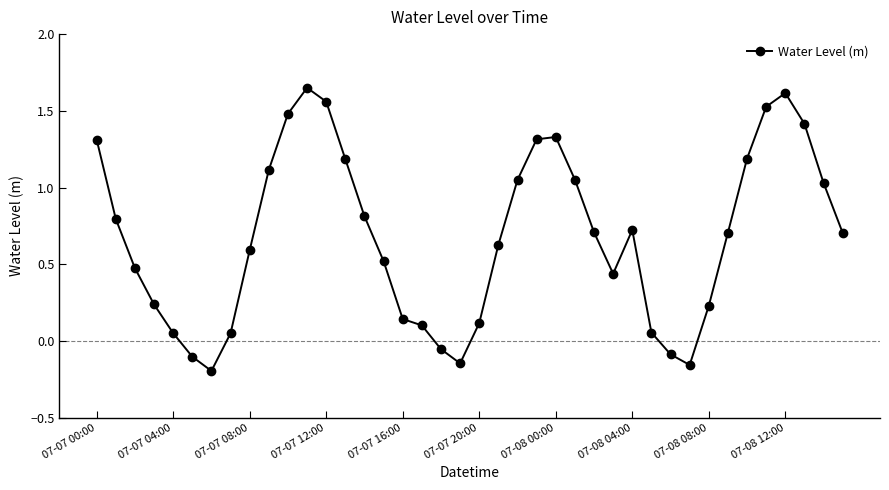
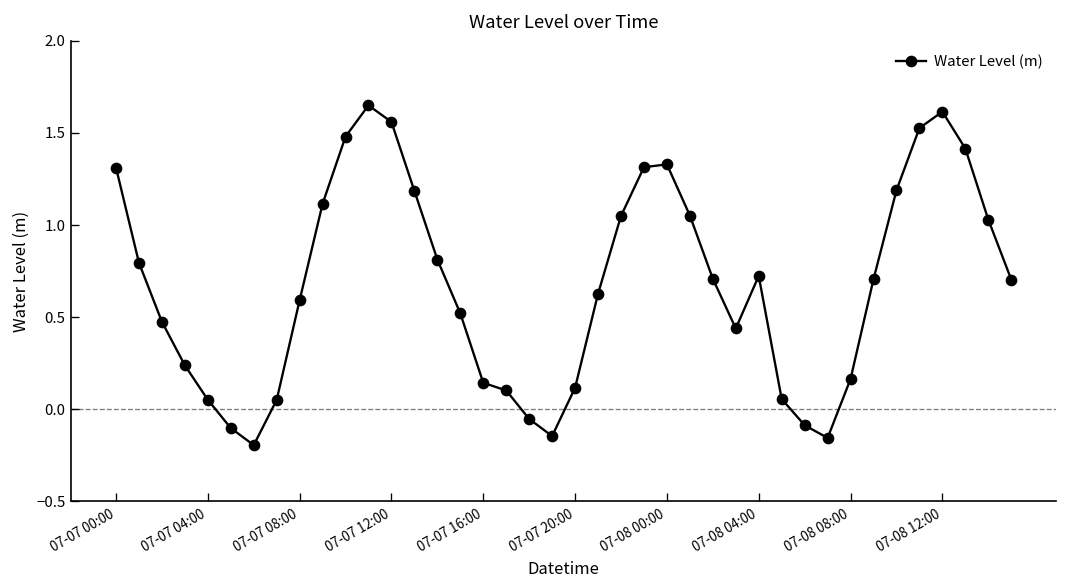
07-08 08:00: 0.23 -> 0.16
